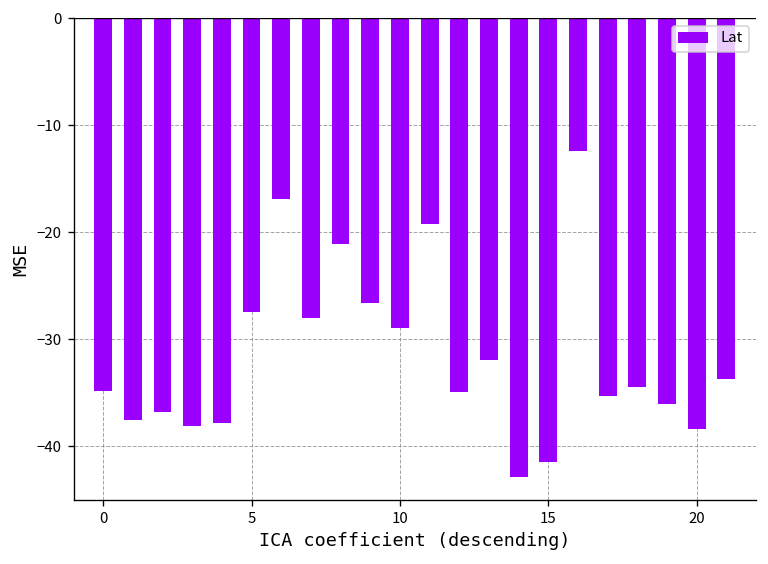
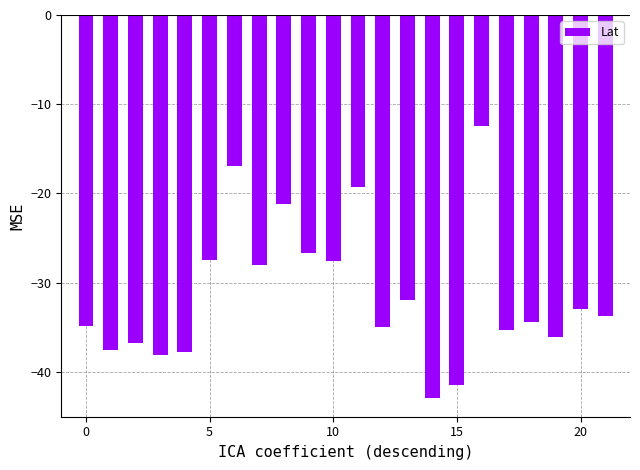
10: -29 -> -28
20: -38 -> -33
